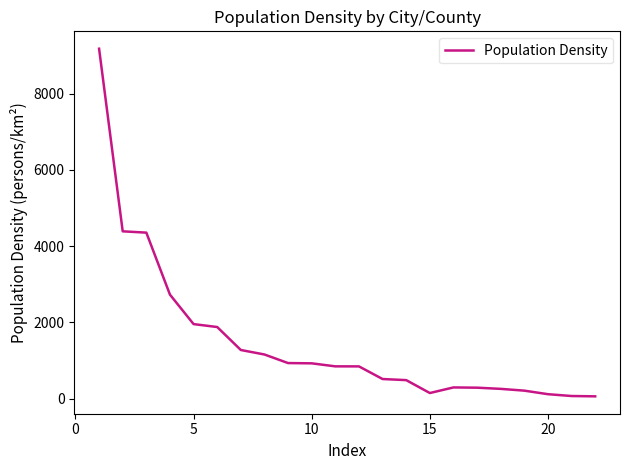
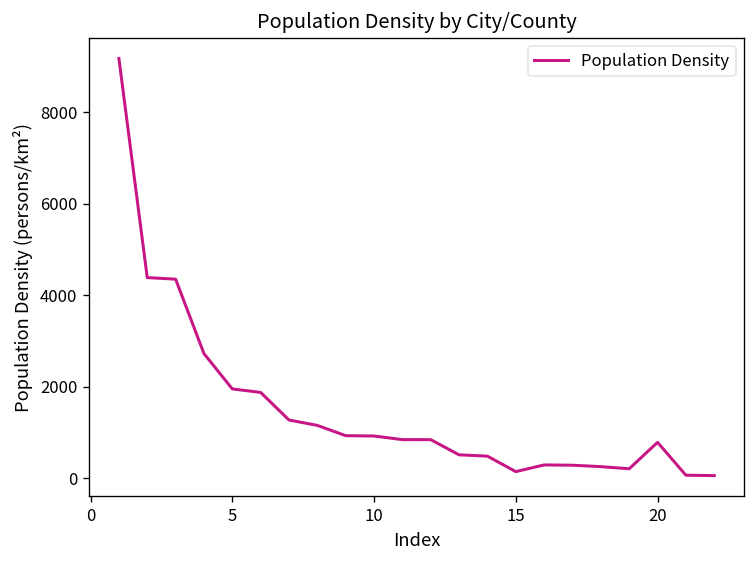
20: 100 -> 800
